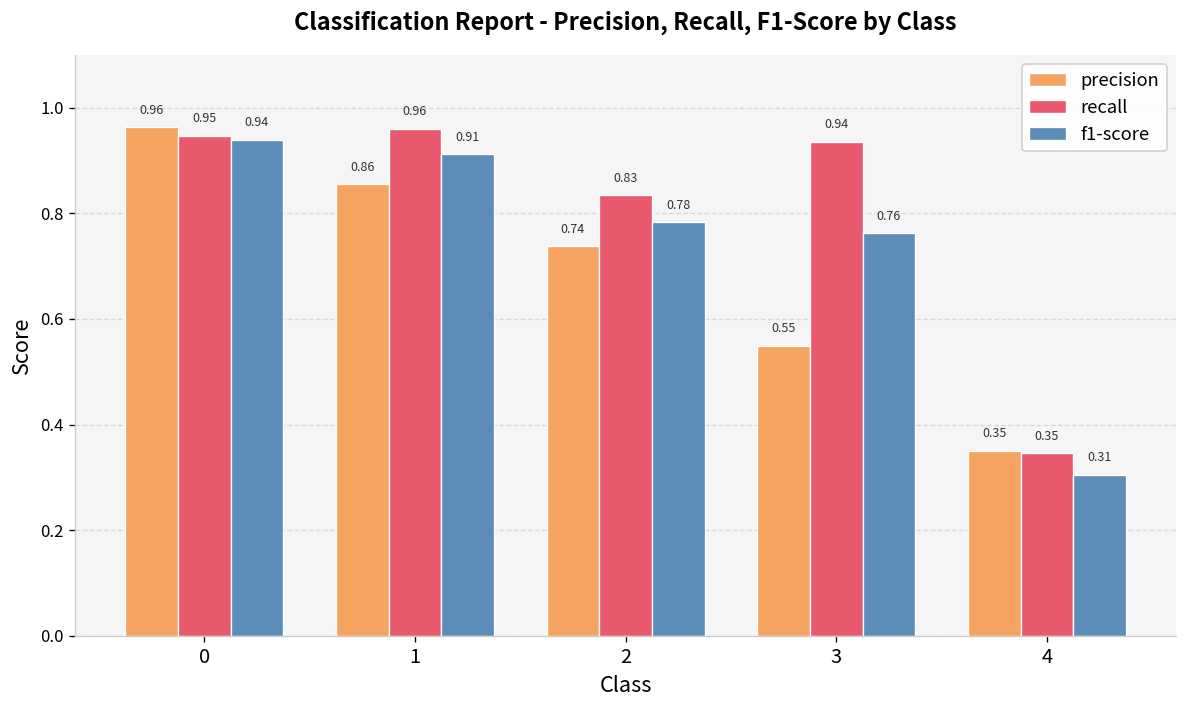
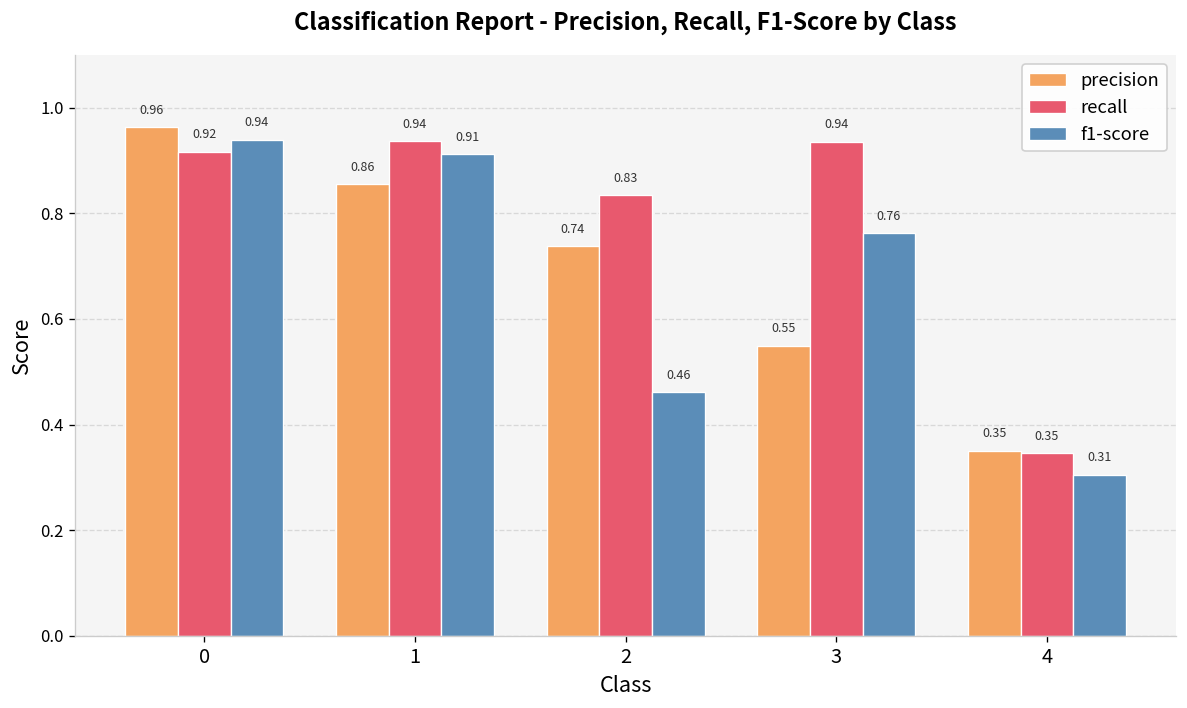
recall, 0: 0.95 -> 0.92
recall, 1: 0.96 -> 0.94
f1-score, 2: 0.78 -> 0.46
